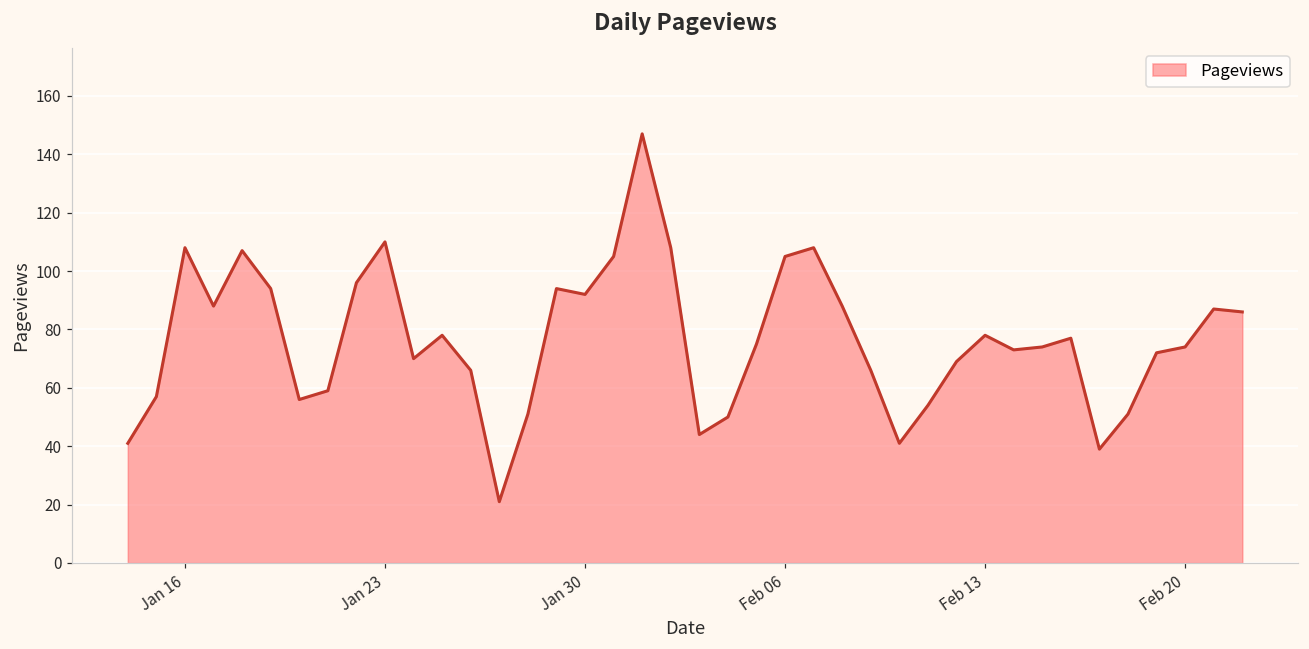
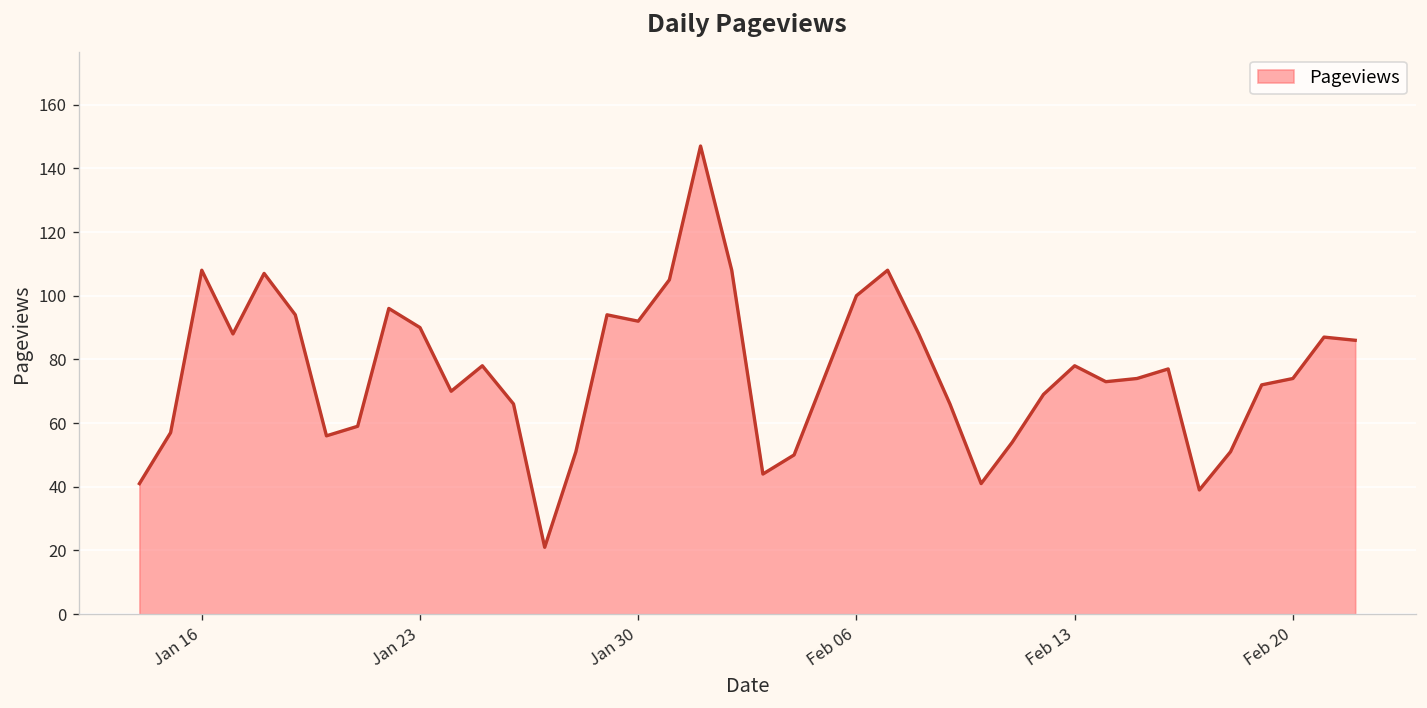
Jan 23: 110 -> 90
Feb 06: 105 -> 100
